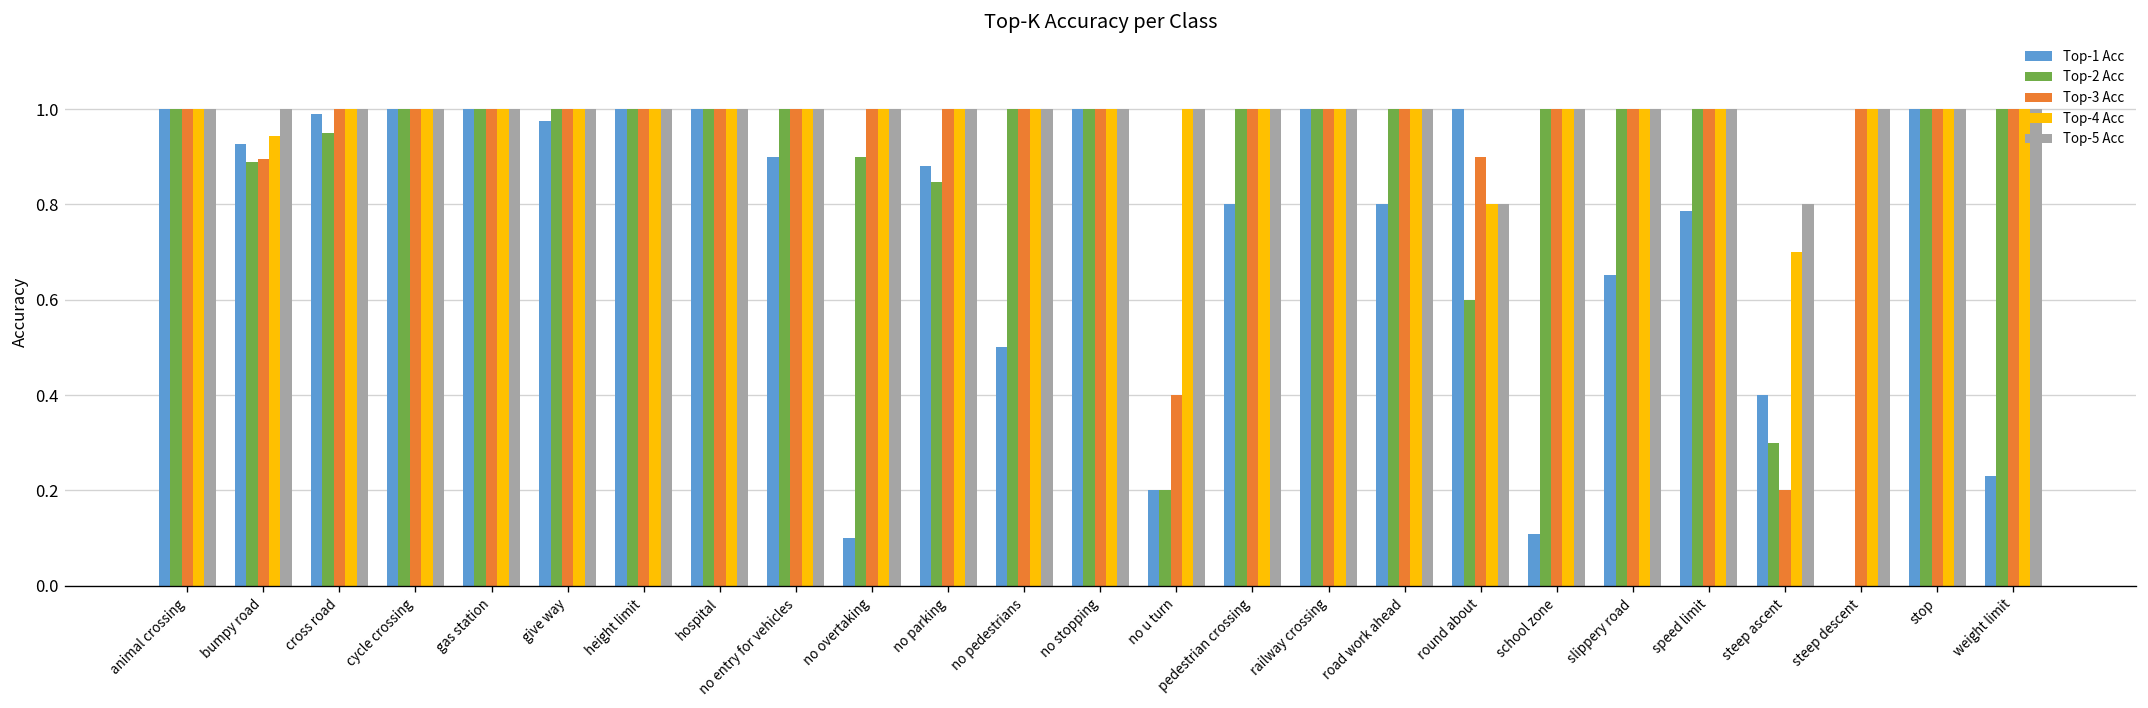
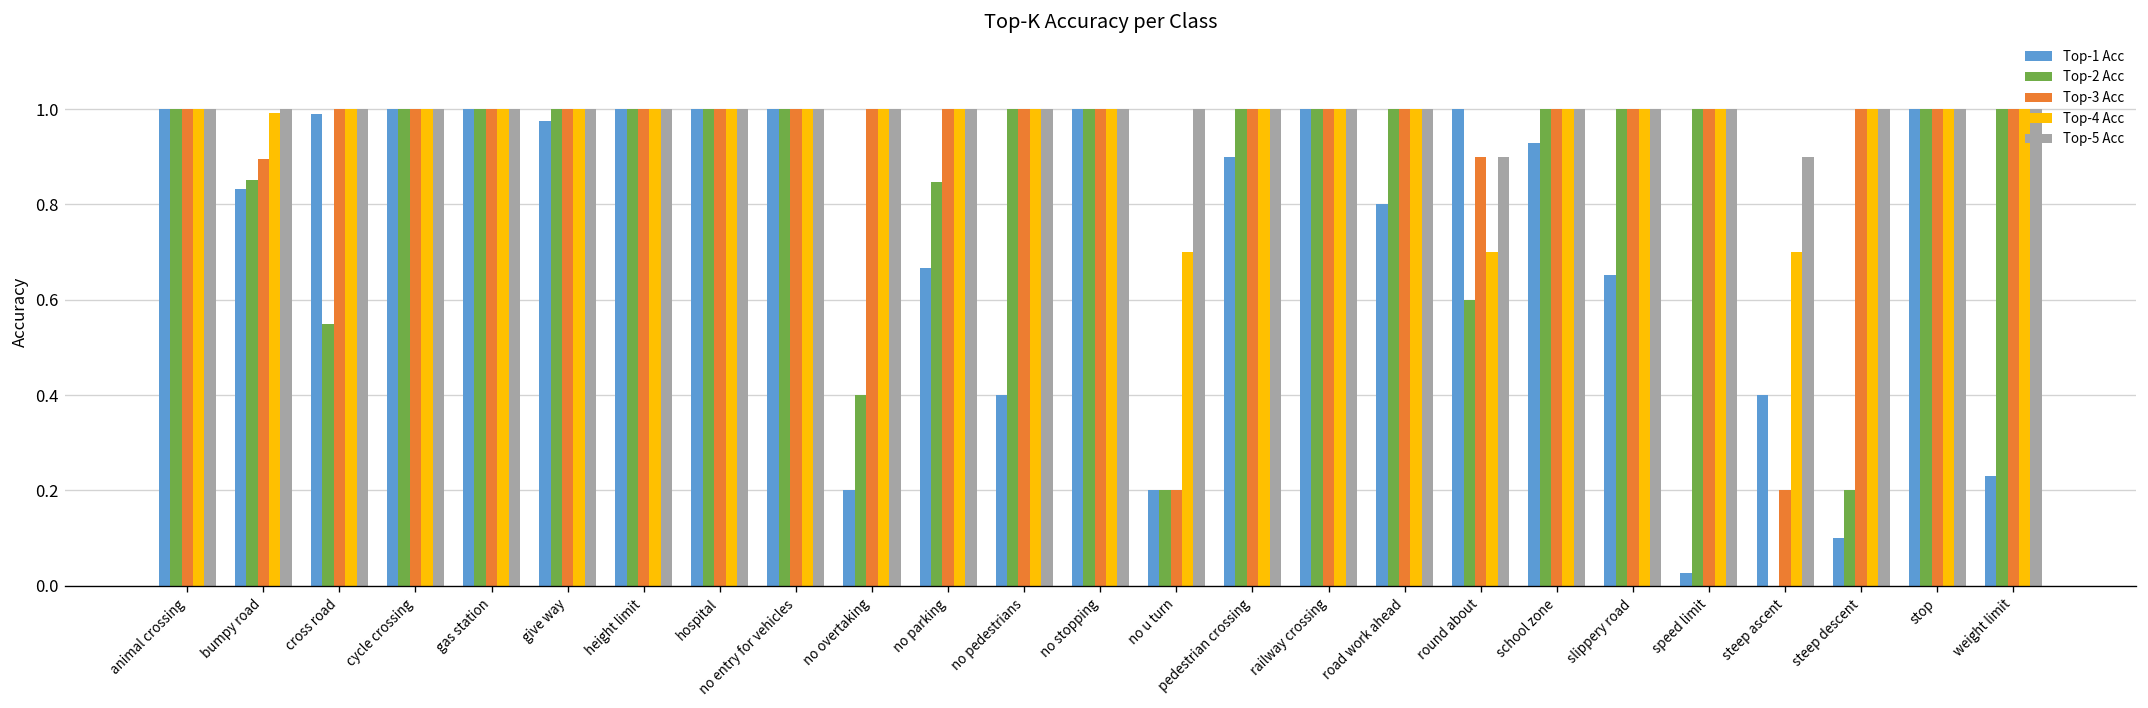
Top-1 Acc, bumpy road: 0.93 -> 0.83
Top-2 Acc, bumpy road: 0.89 -> 0.85
Top-4 Acc, bumpy road: 0.94 -> 0.99
Top-2 Acc, cross road: 0.95 -> 0.55
Top-1 Acc, no entry for vehicles: 0.9 -> 1.0
Top-1 Acc, no overtaking: 0.1 -> 0.2
Top-2 Acc, no overtaking: 0.9 -> 0.4
Top-1 Acc, no parking: 0.88 -> 0.67
Top-1 Acc, no pedestrians: 0.5 -> 0.4
Top-3 Acc, no u turn: 0.4 -> 0.2
Top-4 Acc, no u turn: 1.0 -> 0.7
Top-1 Acc, pedestrian crossing: 0.8 -> 0.9
Top-4 Acc, round about: 0.8 -> 0.7
Top-5 Acc, round about: 0.8 -> 0.9
Top-1 Acc, school zone: 0.11 -> 0.93
Top-1 Acc, speed limit: 0.79 -> 0.03
Top-2 Acc, steep ascent: 0.3 -> 0.0
Top-5 Acc, steep ascent: 0.8 -> 0.9
Top-1 Acc, steep descent: 0.0 -> 0.1
Top-2 Acc, steep descent: 0.0 -> 0.2
